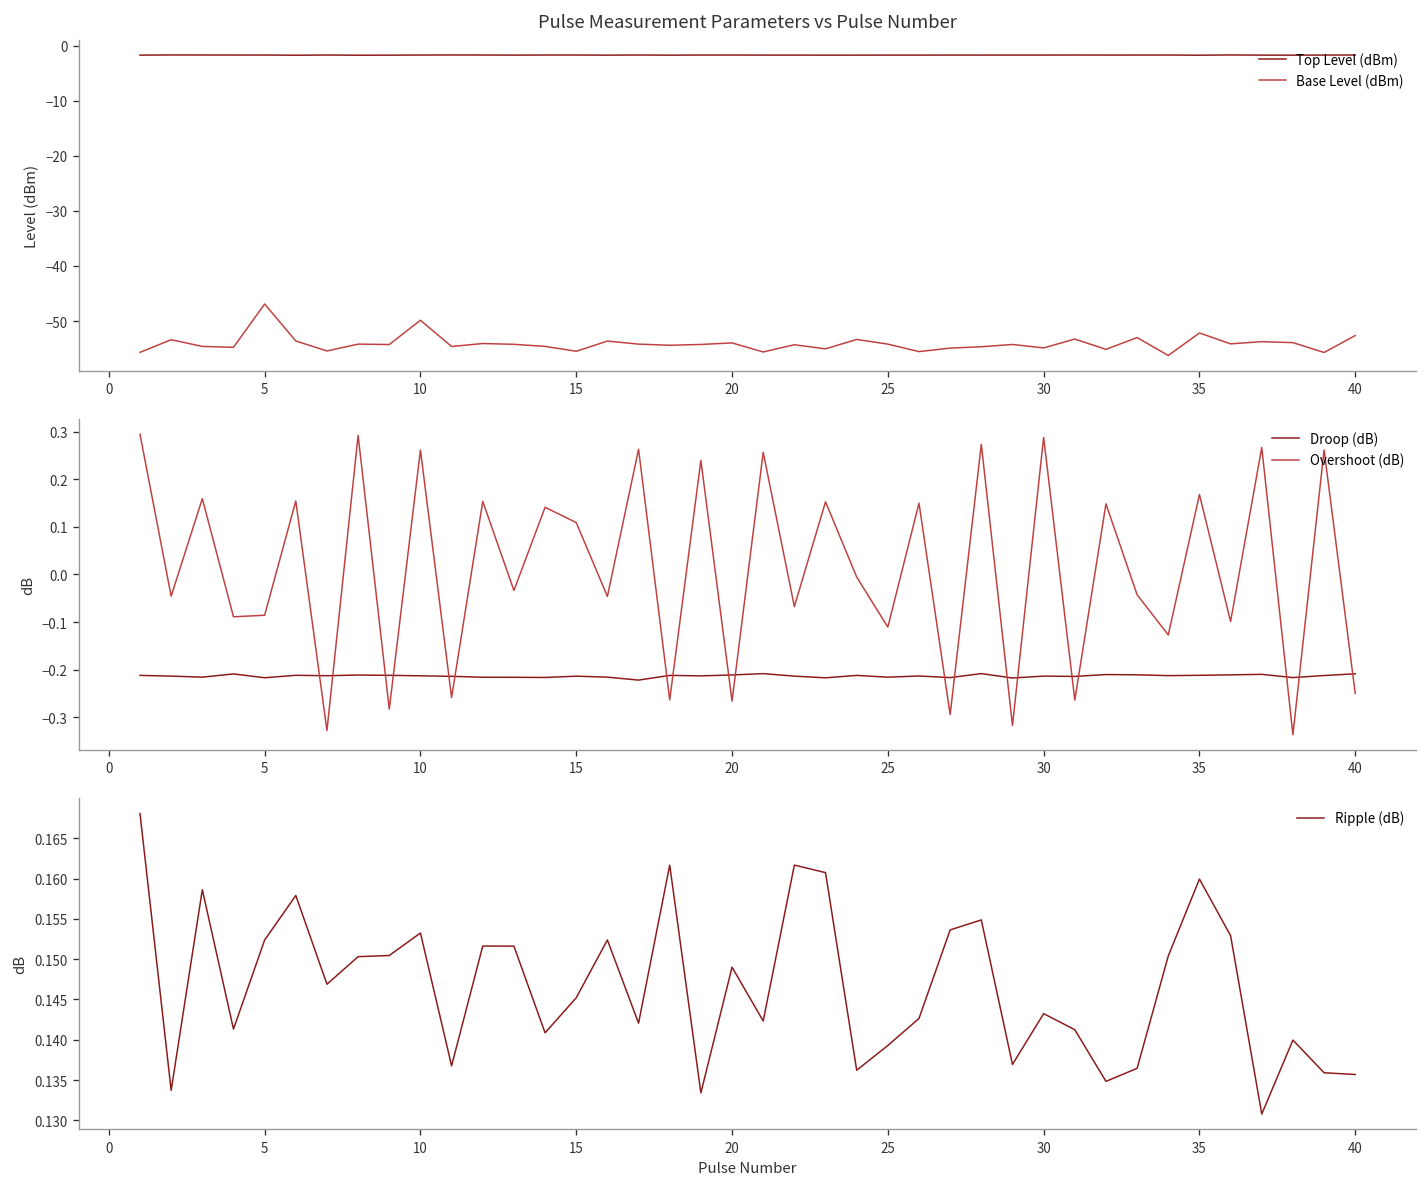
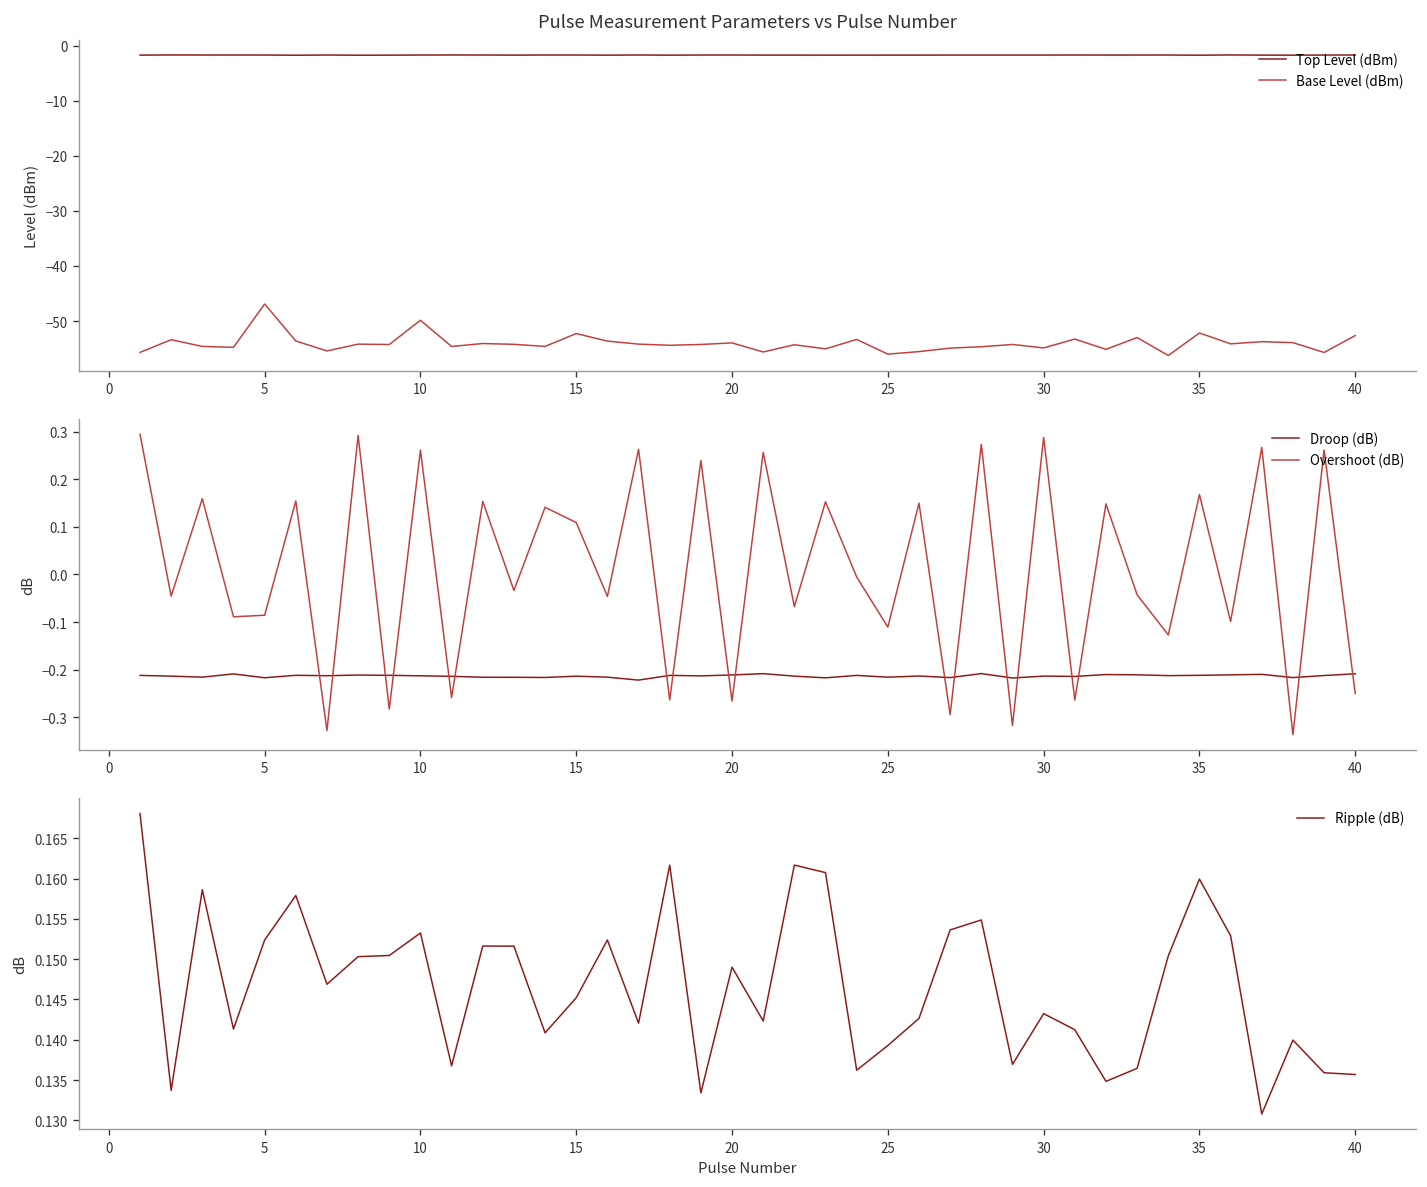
Pulse Measurement Parameters vs Pulse Number, Base Level (dBm), 15: -55 -> -52
Pulse Measurement Parameters vs Pulse Number, Base Level (dBm), 25: -54 -> -56
